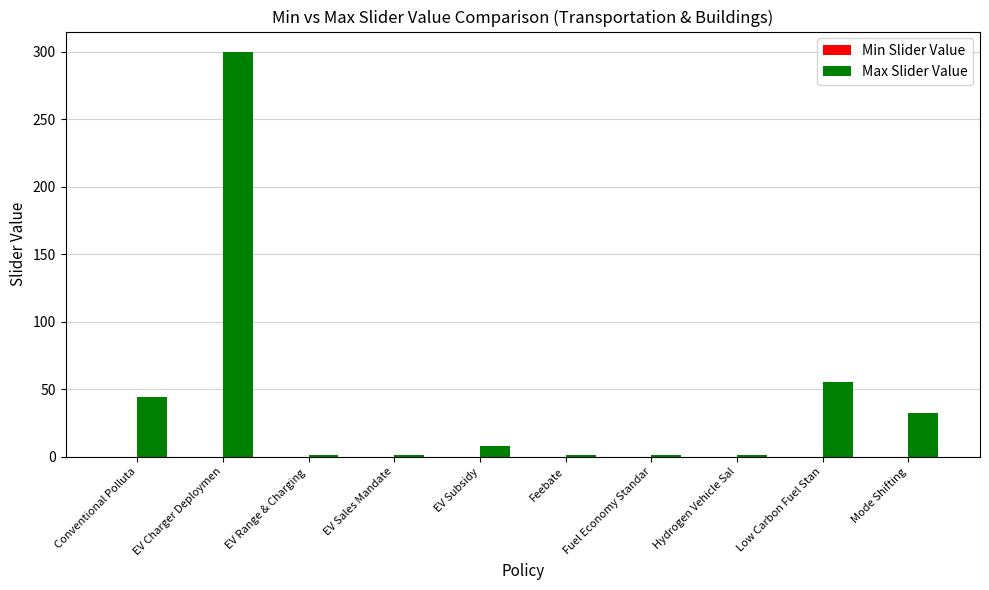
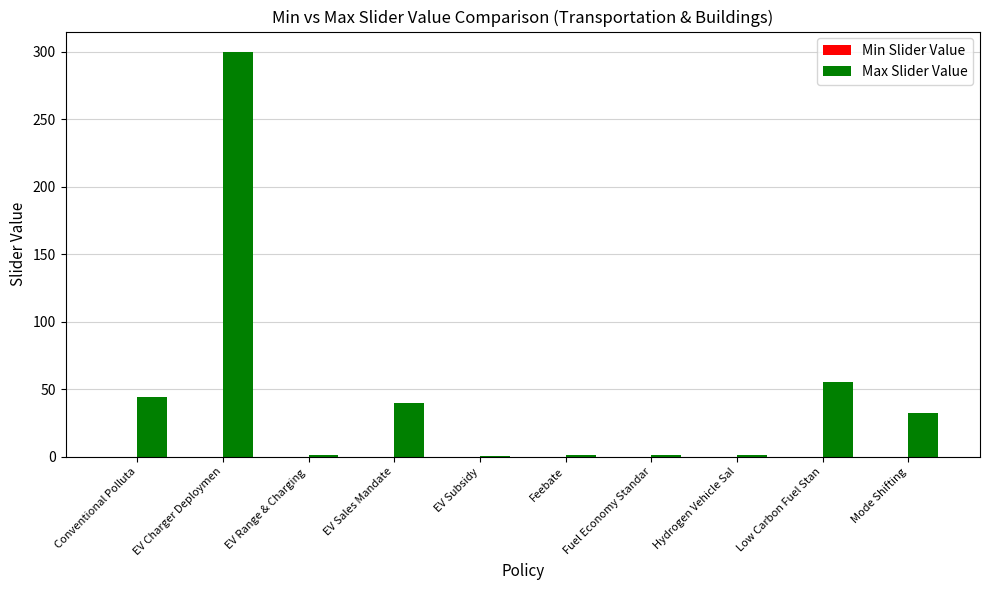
Max Slider Value, EV Sales Mandate: 1 -> 40
Max Slider Value, EV Subsidy: 8 -> 1
